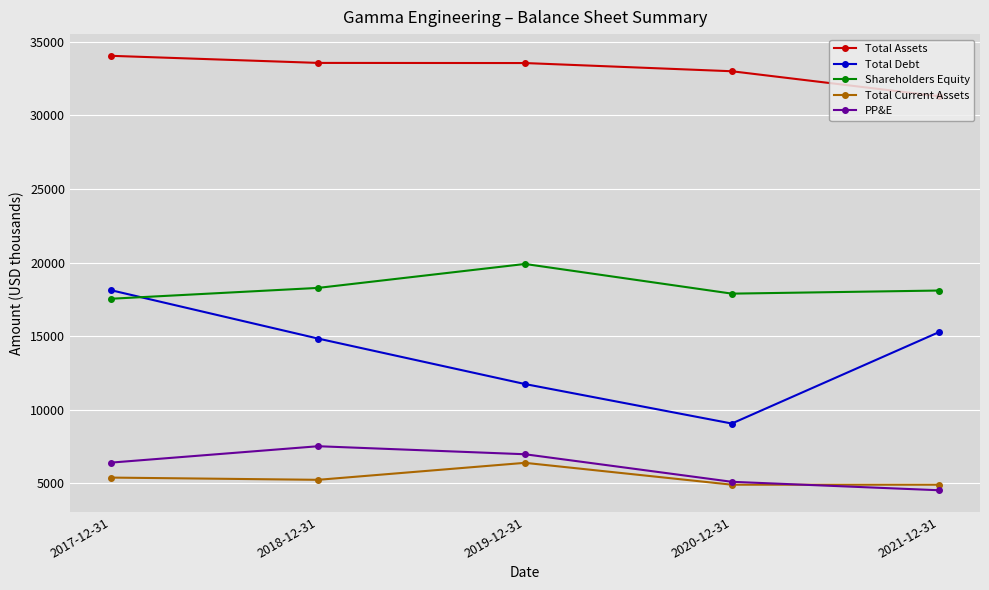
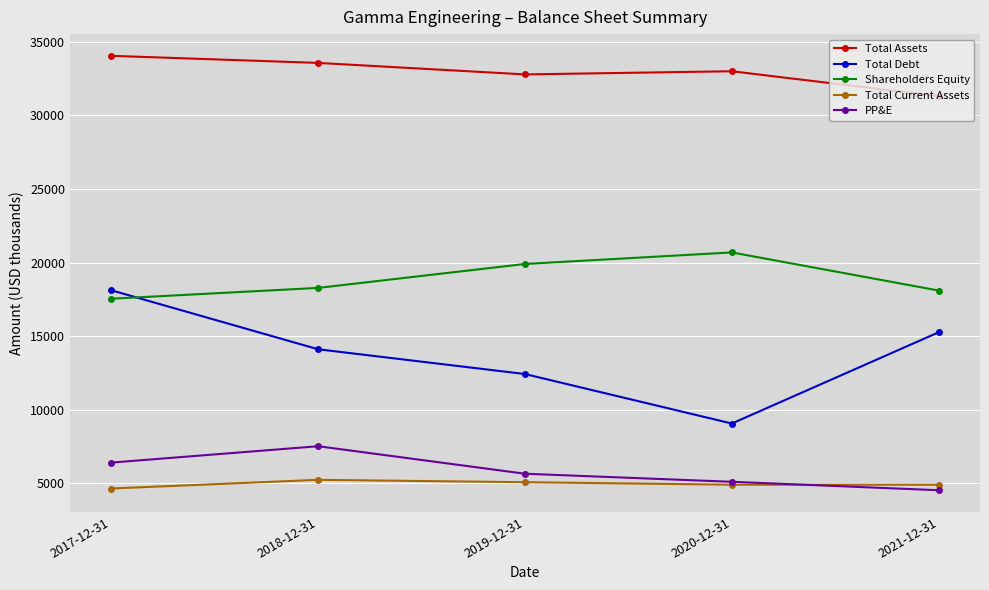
Total Current Assets, 2017-12-31: 5400 -> 4700
Total Debt, 2018-12-31: 14800 -> 14100
Total Assets, 2019-12-31: 33500 -> 32800
Total Debt, 2019-12-31: 11700 -> 12400
Total Current Assets, 2019-12-31: 6400 -> 5100
PP&E, 2019-12-31: 7000 -> 5700
Shareholders Equity, 2020-12-31: 17900 -> 20700
